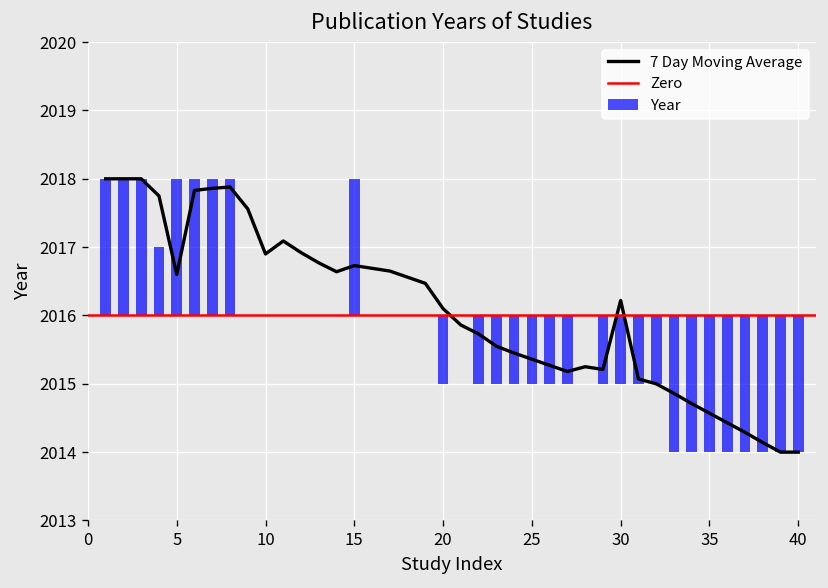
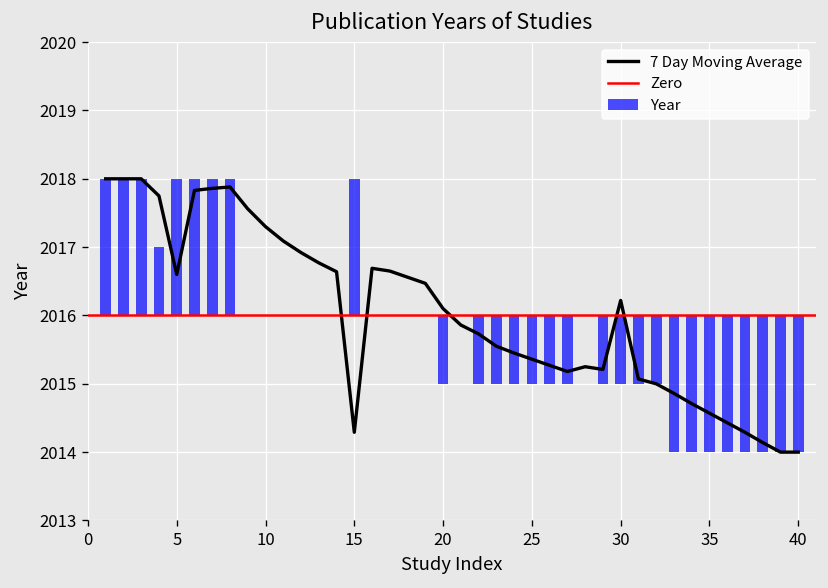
7 Day Moving Average, 10: 2016.9 -> 2017.3
7 Day Moving Average, 15: 2016.7 -> 2014.3
